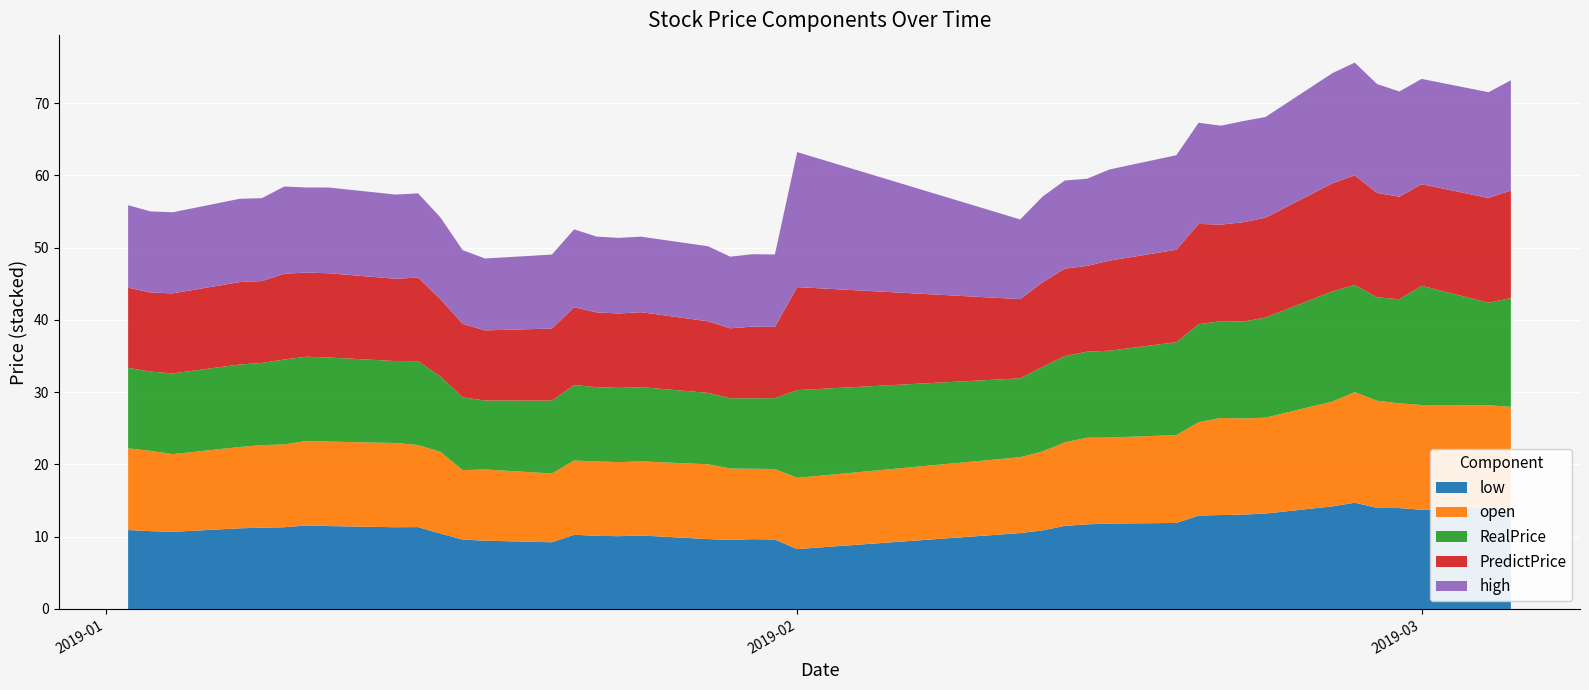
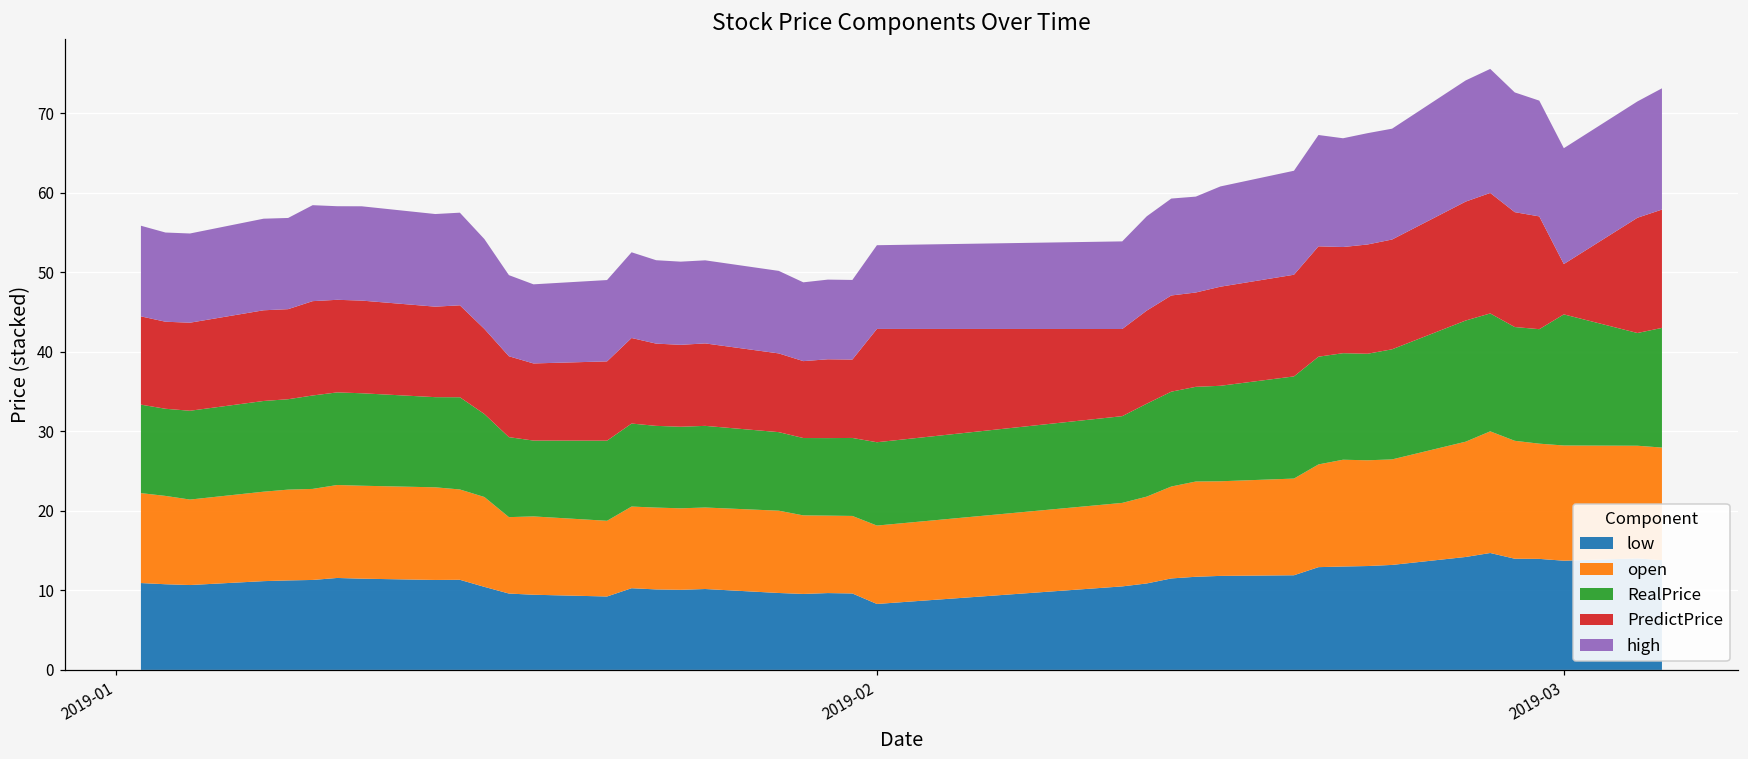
RealPrice, 2019-02: 12 -> 10
high, 2019-02: 19 -> 11
PredictPrice, 2019-03: 14 -> 6
